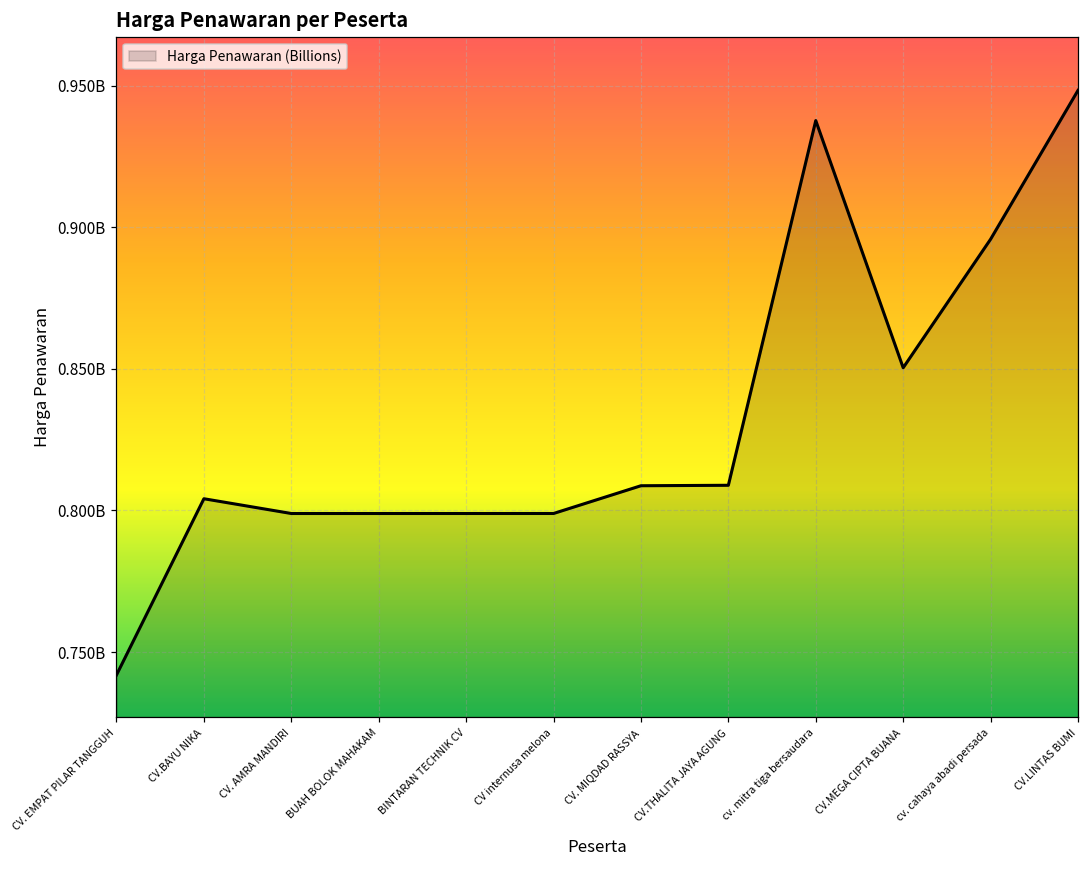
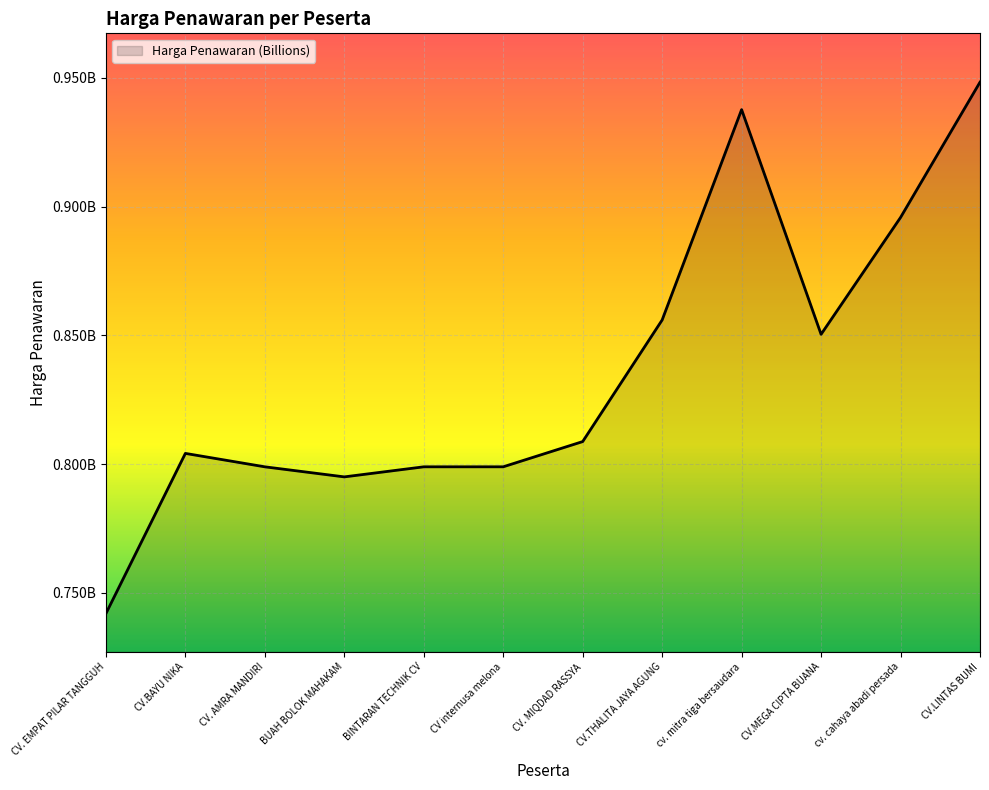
BUAH BOLOK MAHAKAM: 799000000 -> 795000000
CV.THALITA JAYA AGUNG: 809000000 -> 856000000
